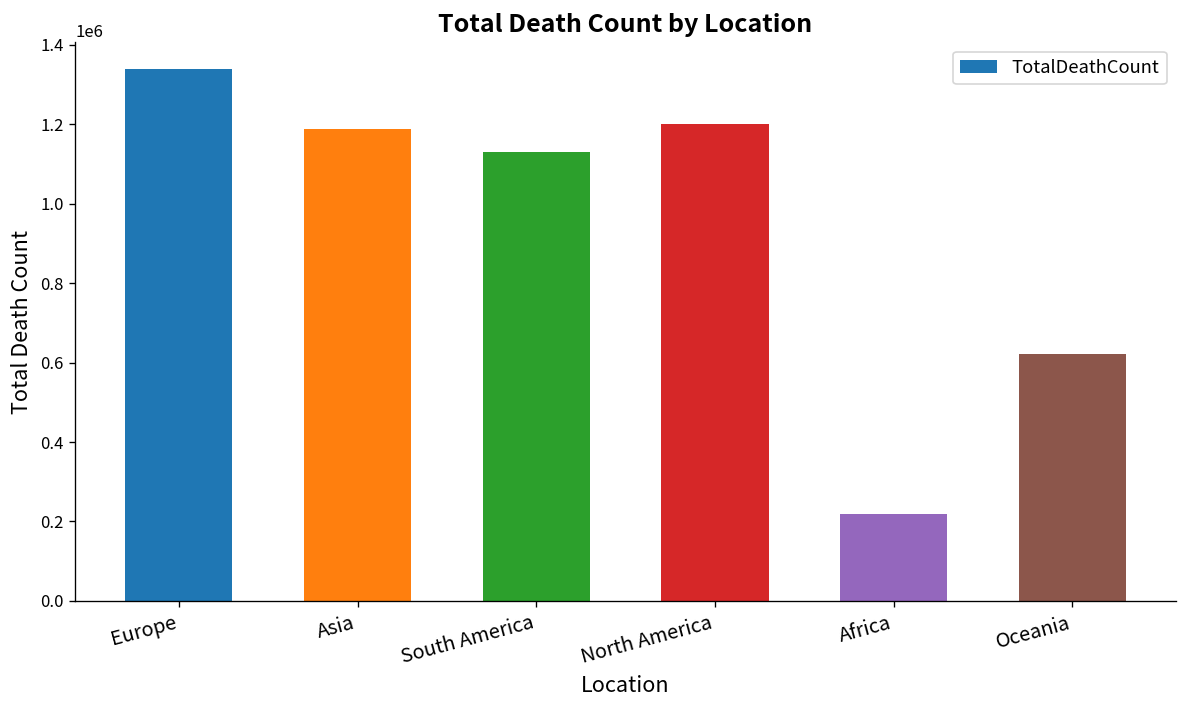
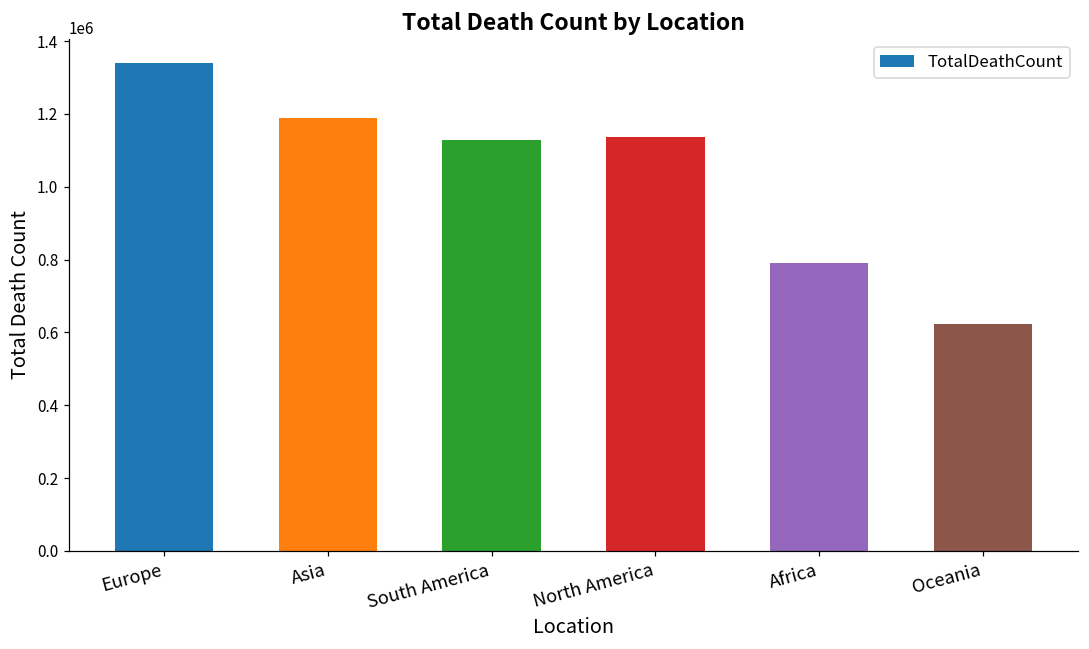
North America: 1200000 -> 1140000
Africa: 220000 -> 790000
